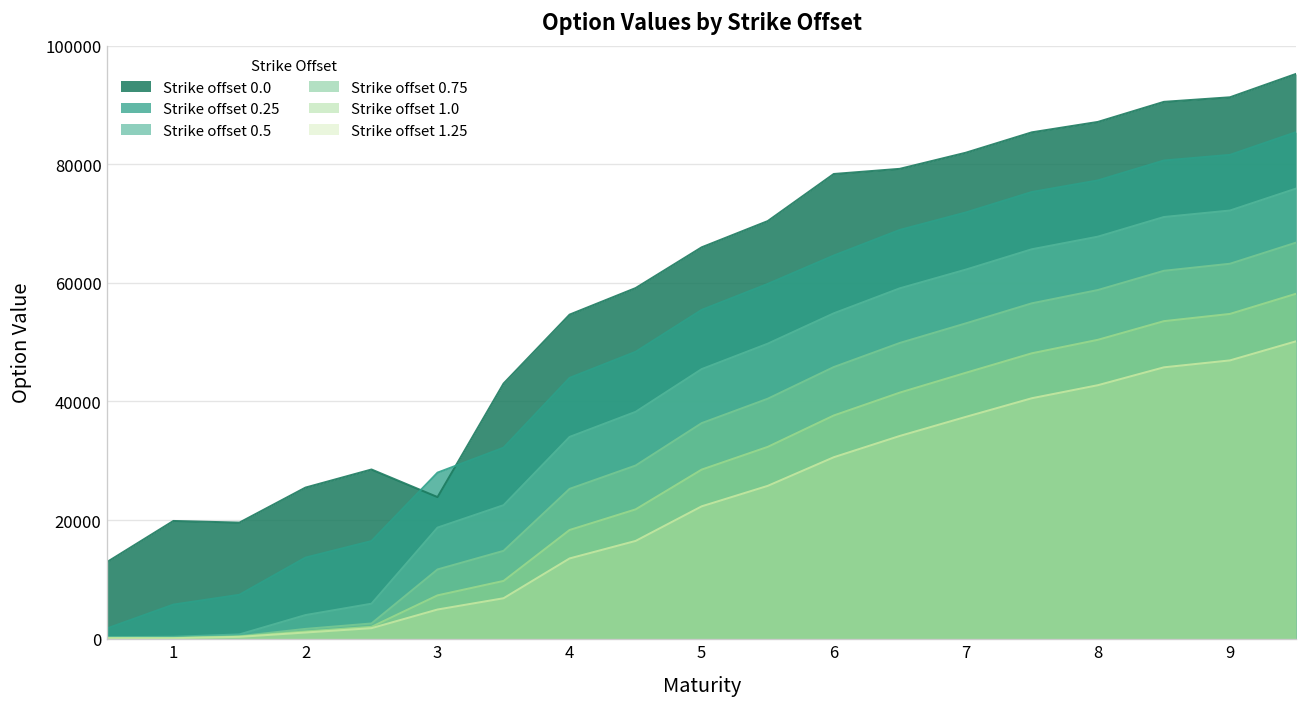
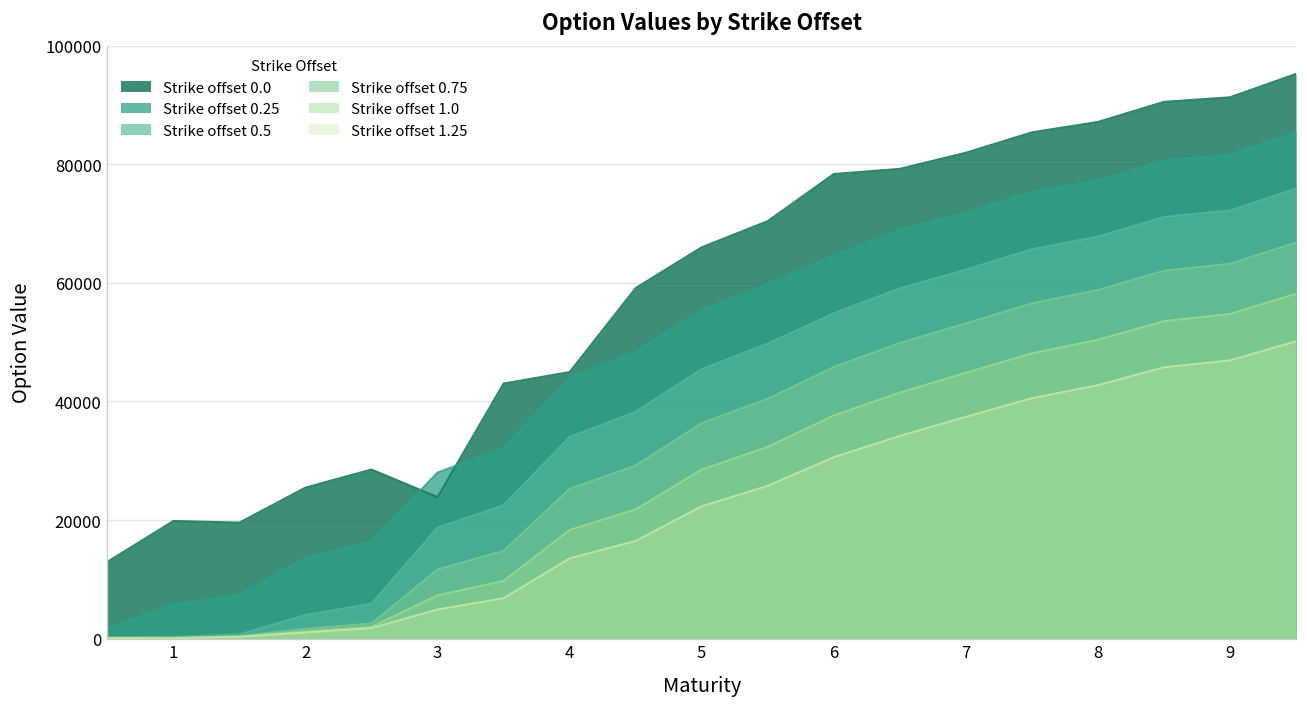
Strike offset 0.0, 4: 55000 -> 45000
